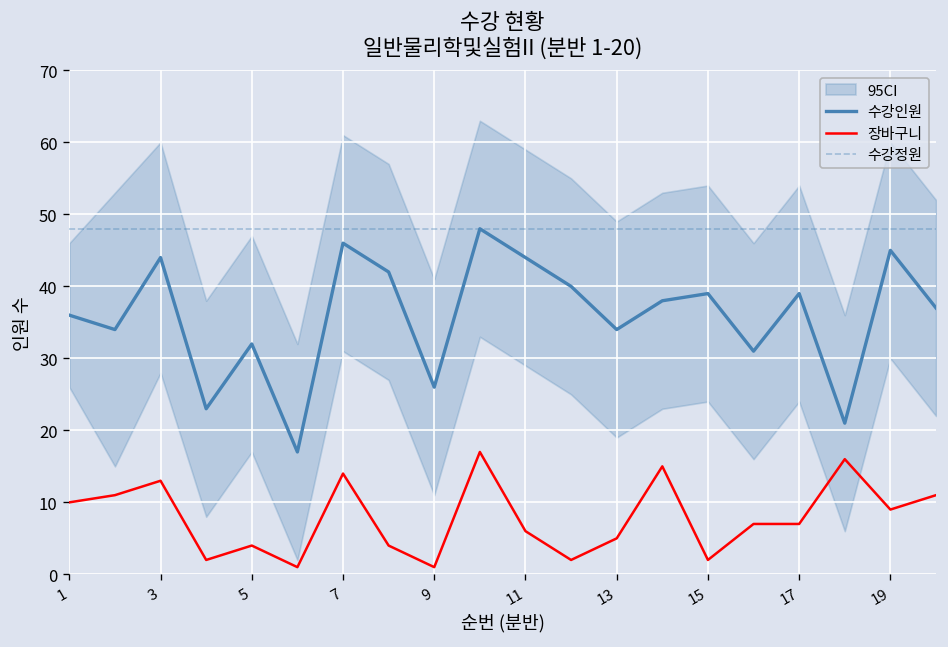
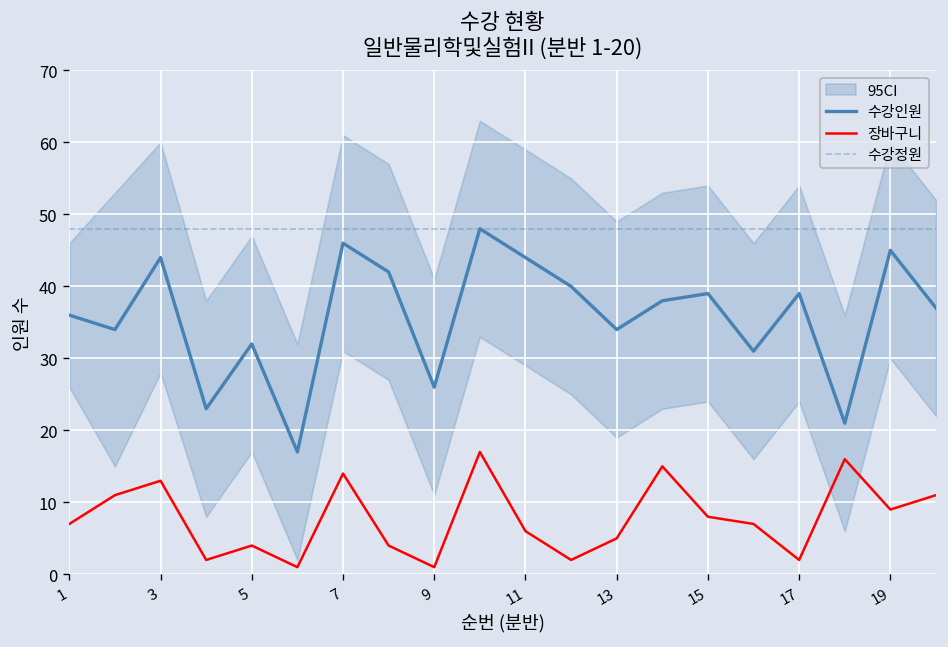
장바구니, 1: 10 -> 7
장바구니, 15: 2 -> 8
장바구니, 17: 7 -> 2
